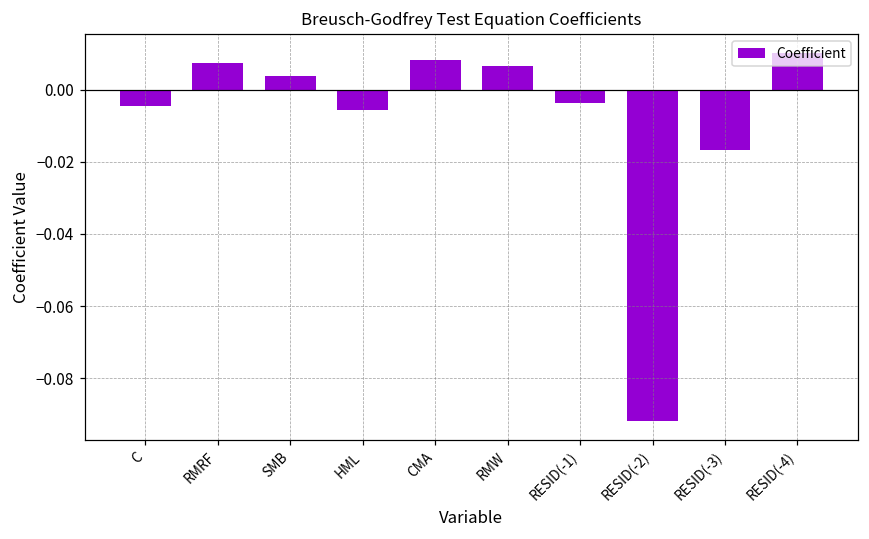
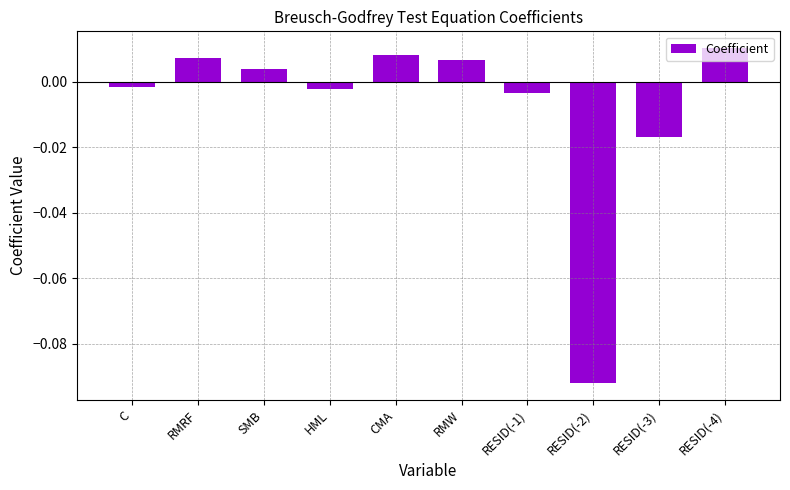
C: -0.005 -> -0.002
HML: -0.006 -> -0.002
